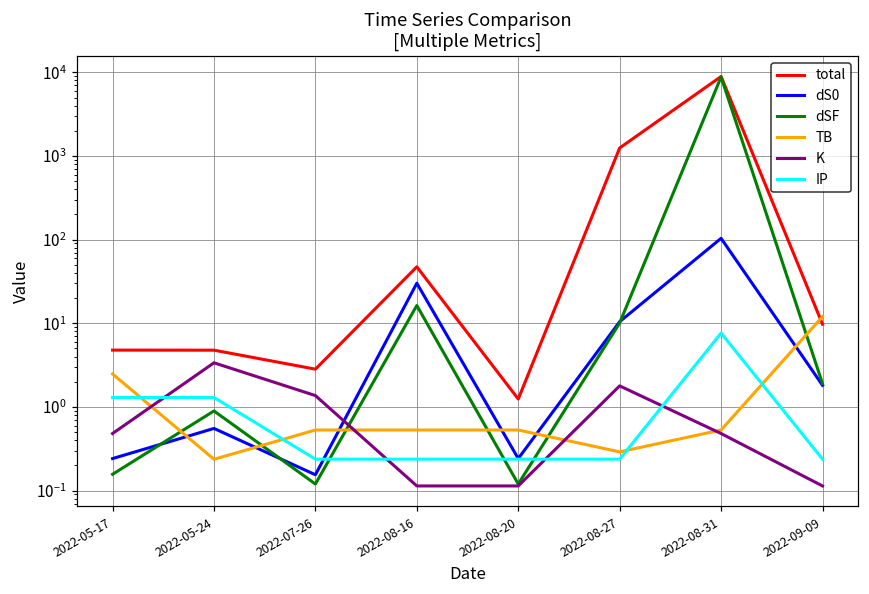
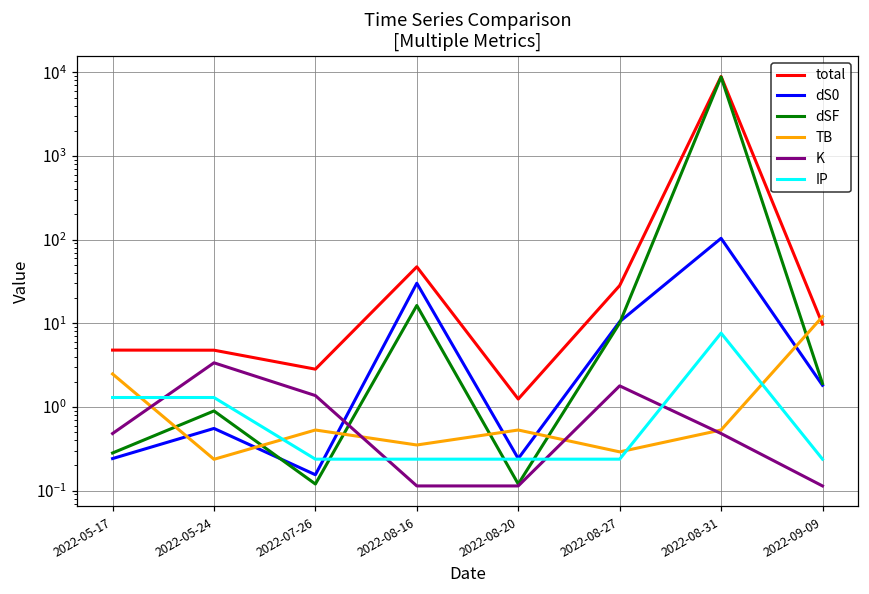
dSF, 2022-05-17: 0.16 -> 0.28
TB, 2022-08-16: 0.5 -> 0.4
total, 2022-08-27: 1200 -> 28
